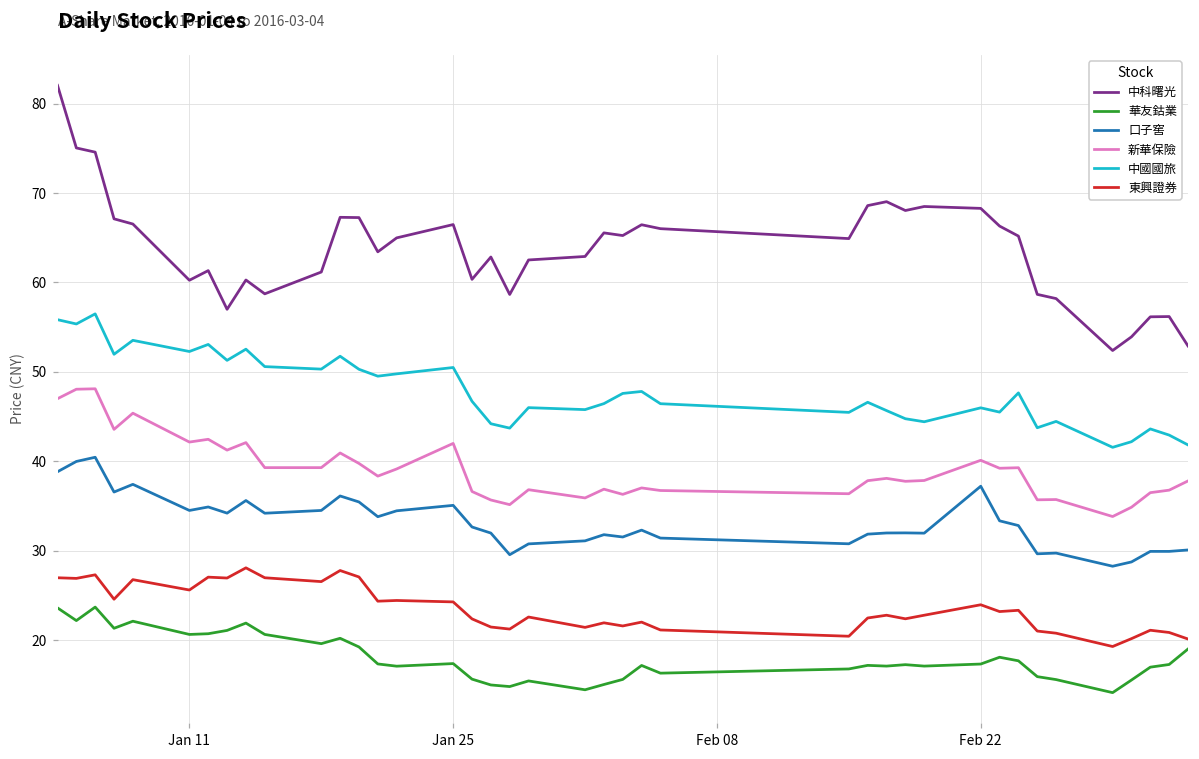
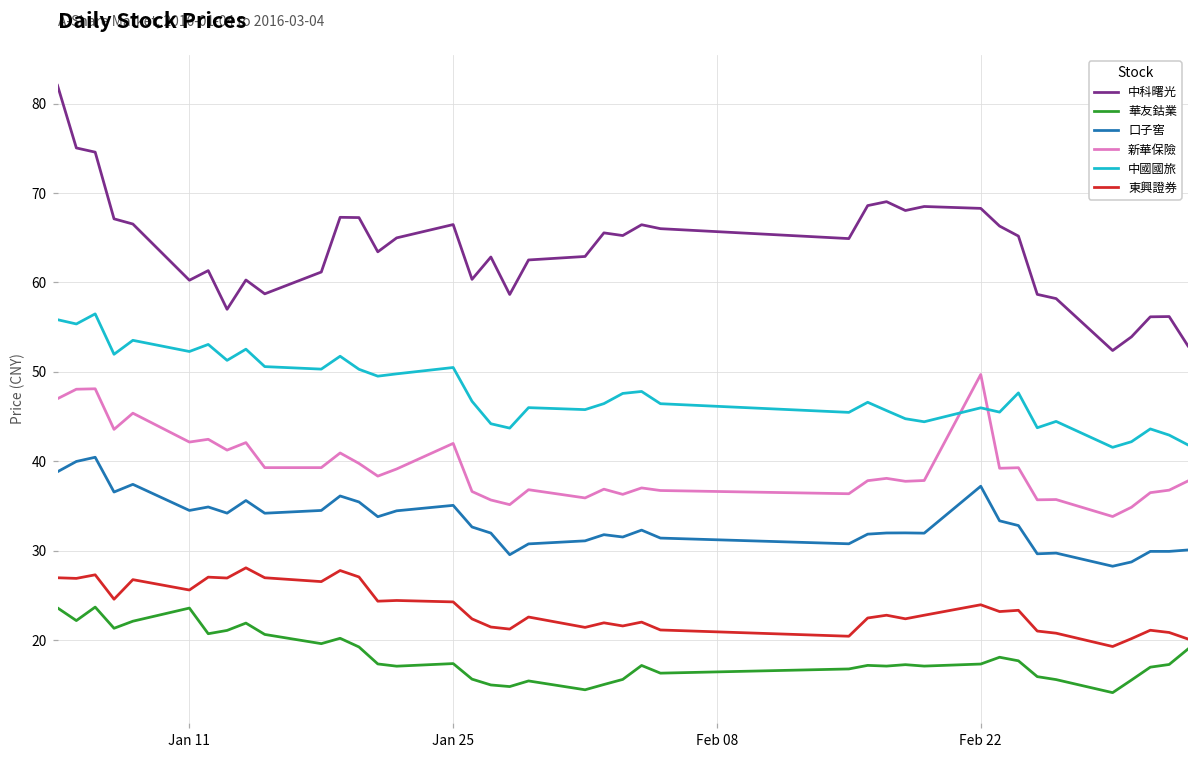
華友鈷業, Jan 11: 21 -> 24
新華保險, Feb 22: 40 -> 50
